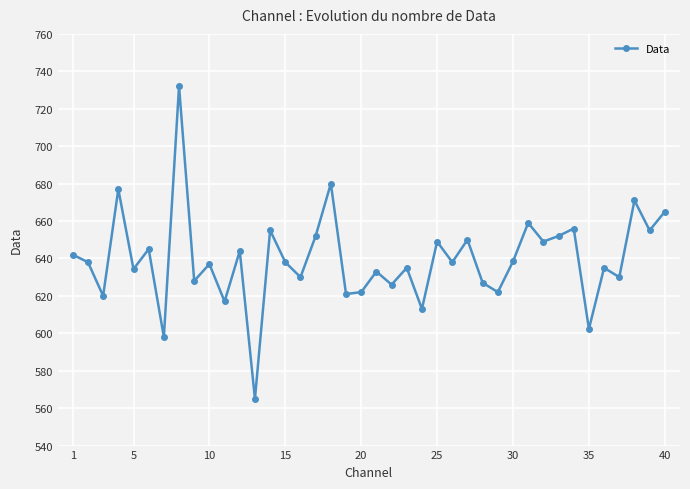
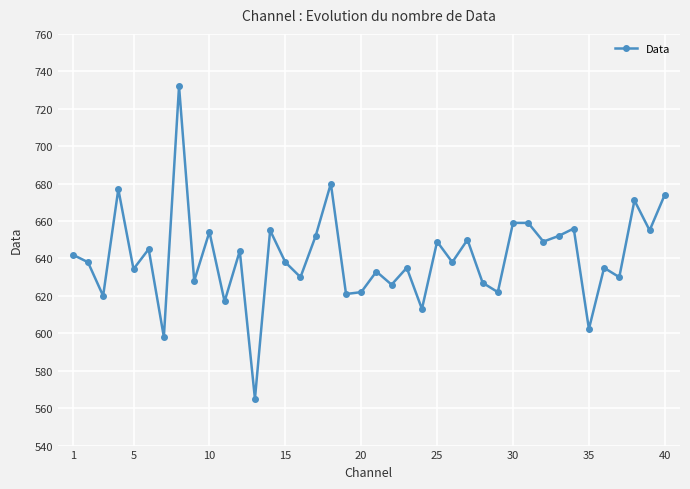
10: 637 -> 654
30: 638 -> 659
40: 665 -> 674
